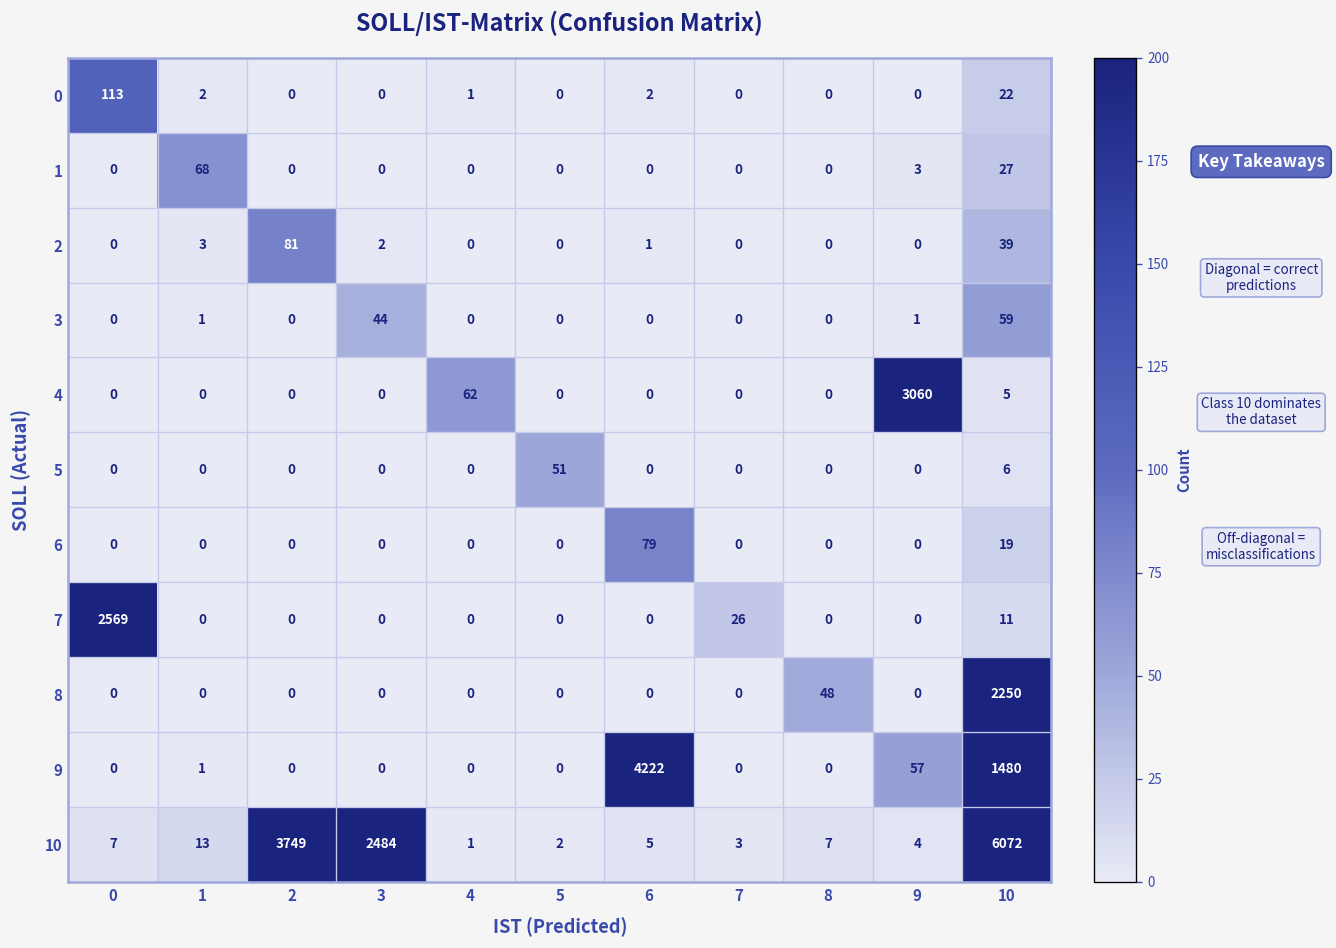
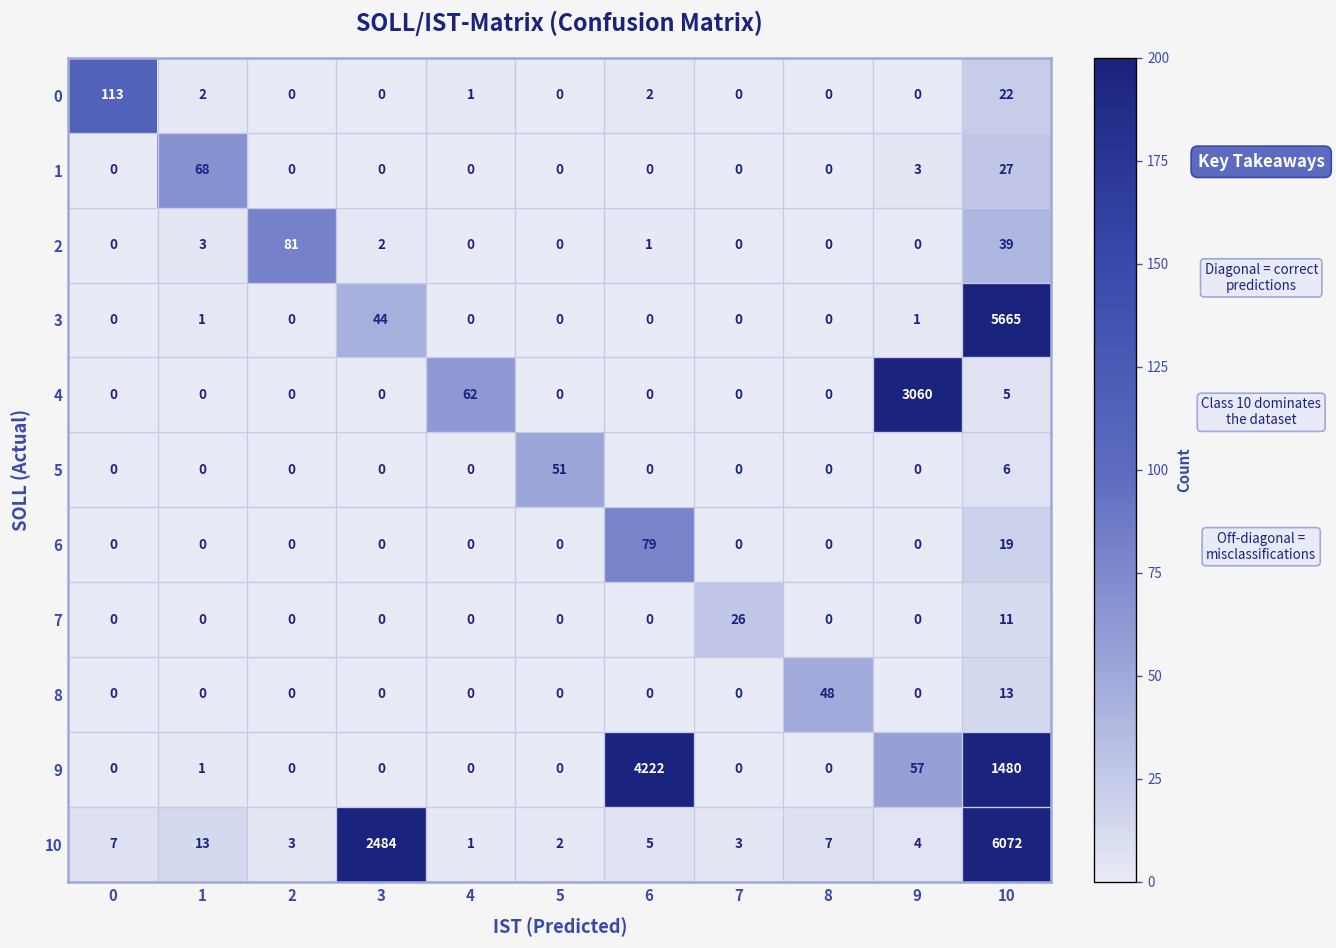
3, 10: 59 -> 5665
7, 0: 2569 -> 0
8, 10: 2250 -> 13
10, 2: 3749 -> 3
